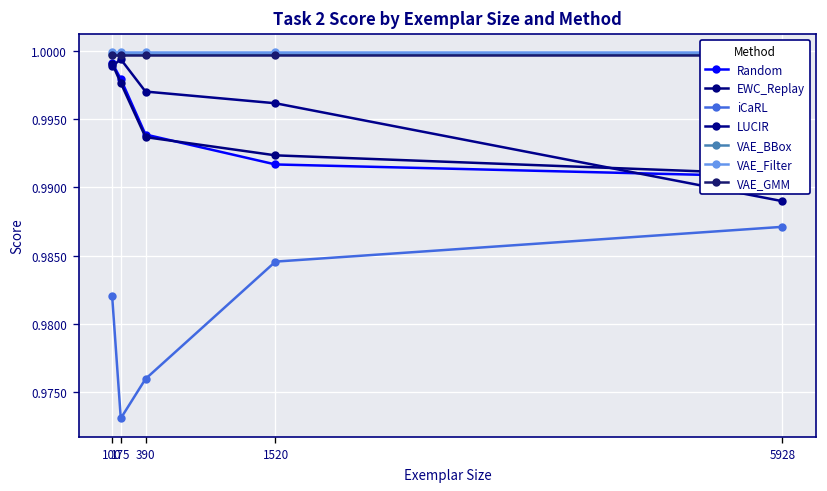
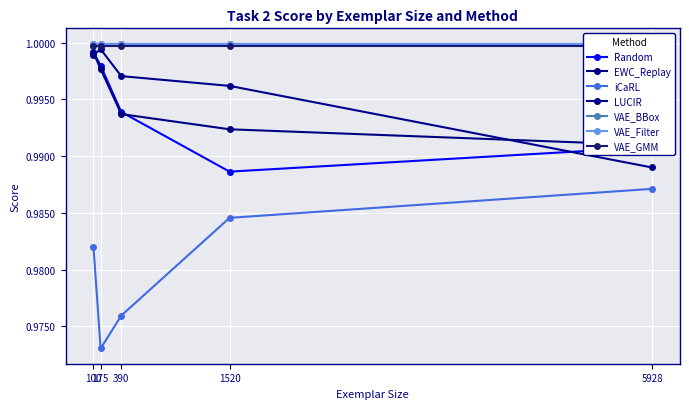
Random, 1520: 0.9917 -> 0.9886
